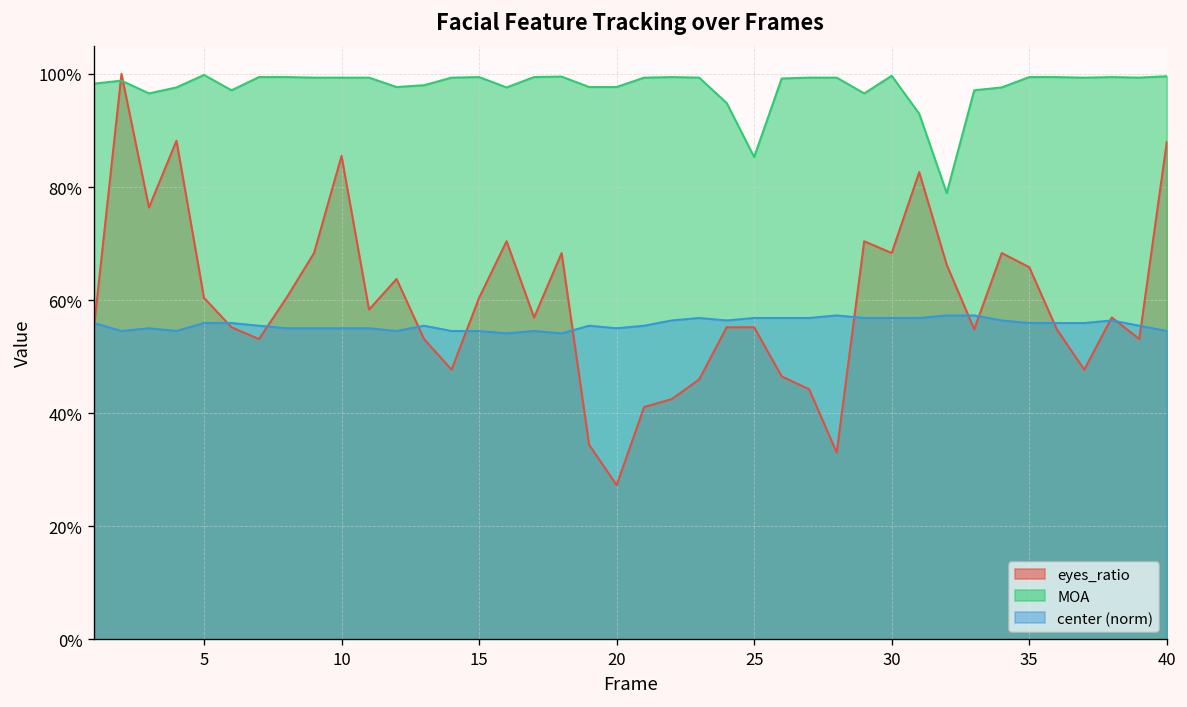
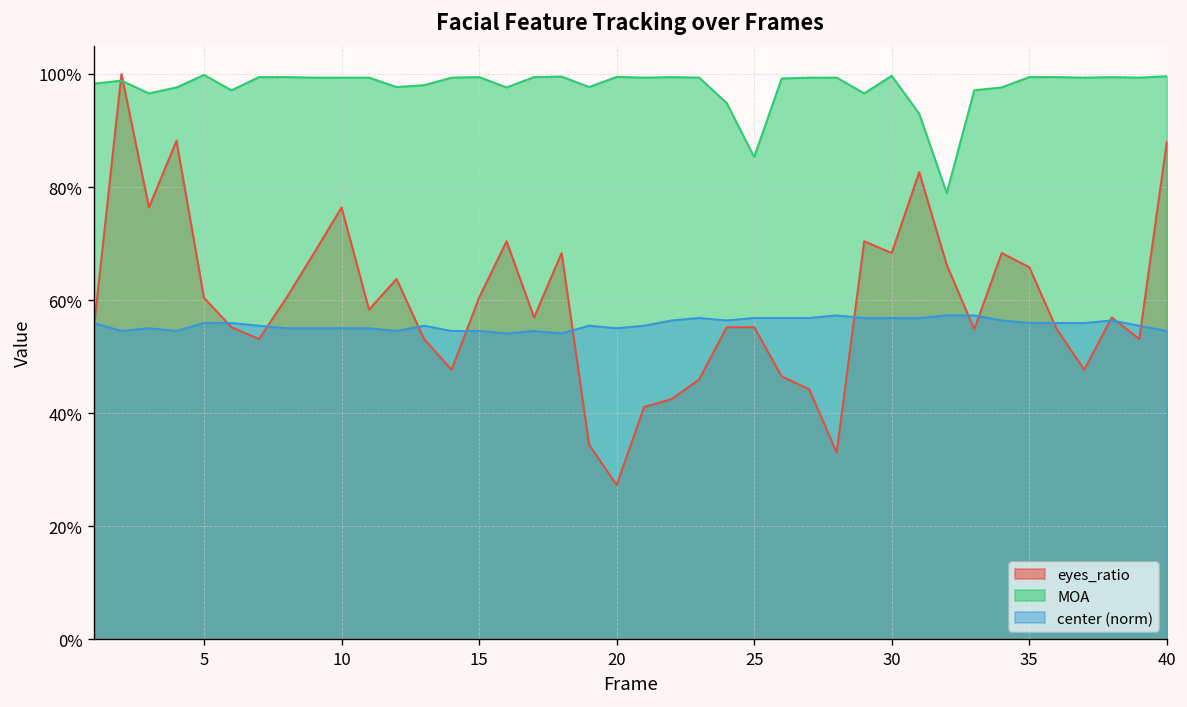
eyes_ratio, 10: 86% -> 76%
MOA, 20: 98% -> 99%
